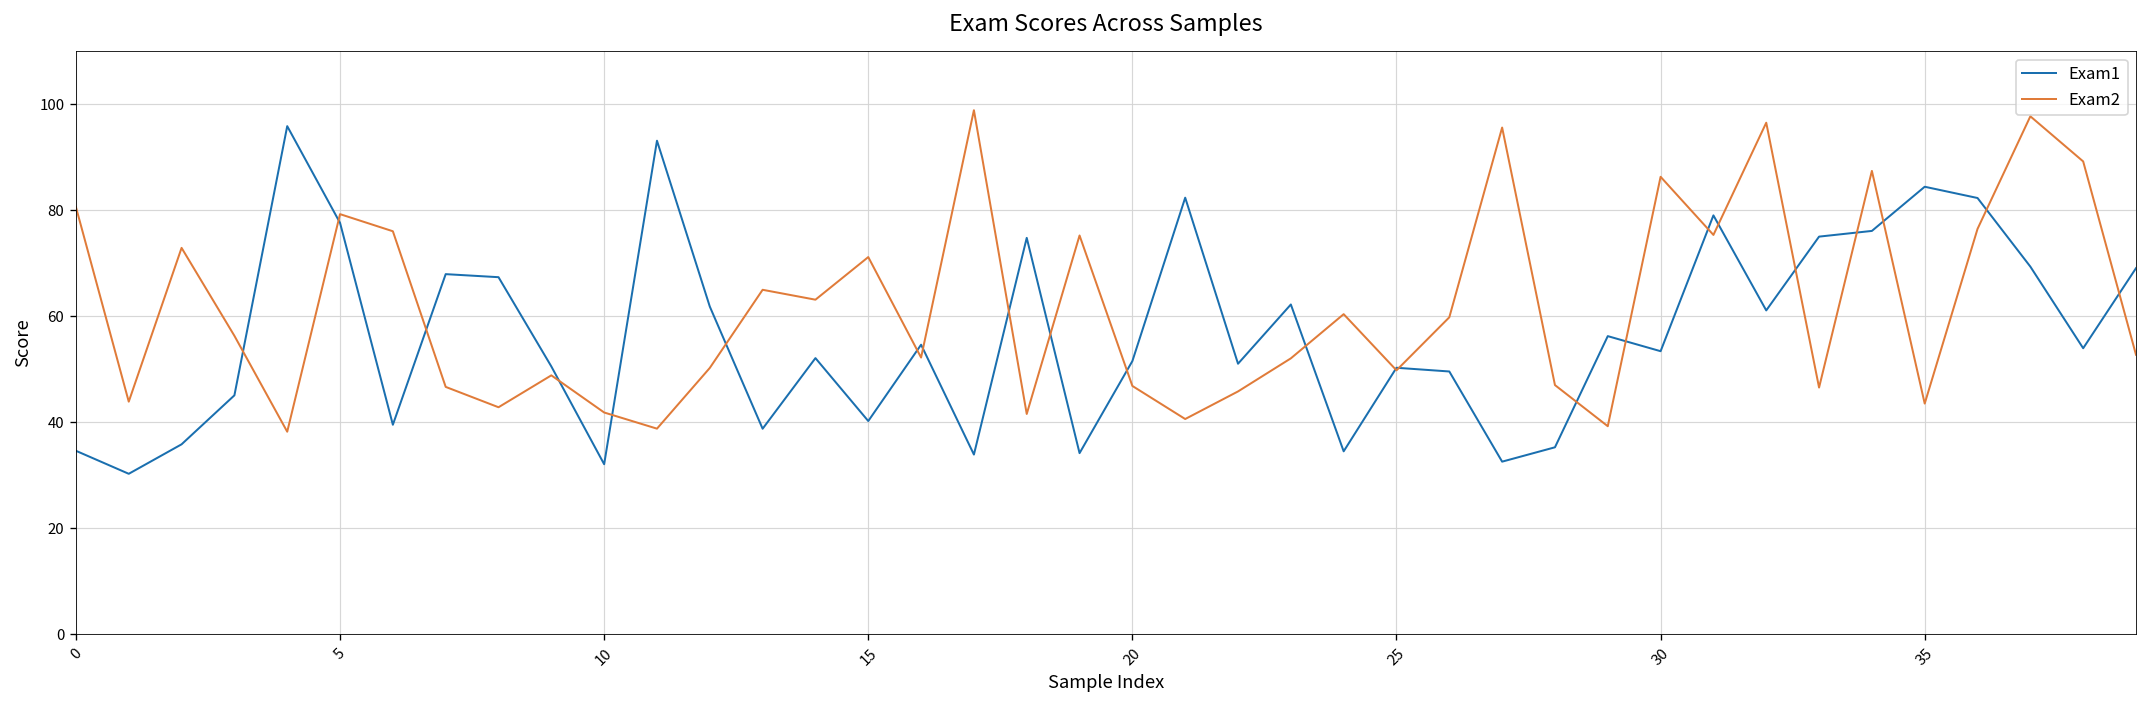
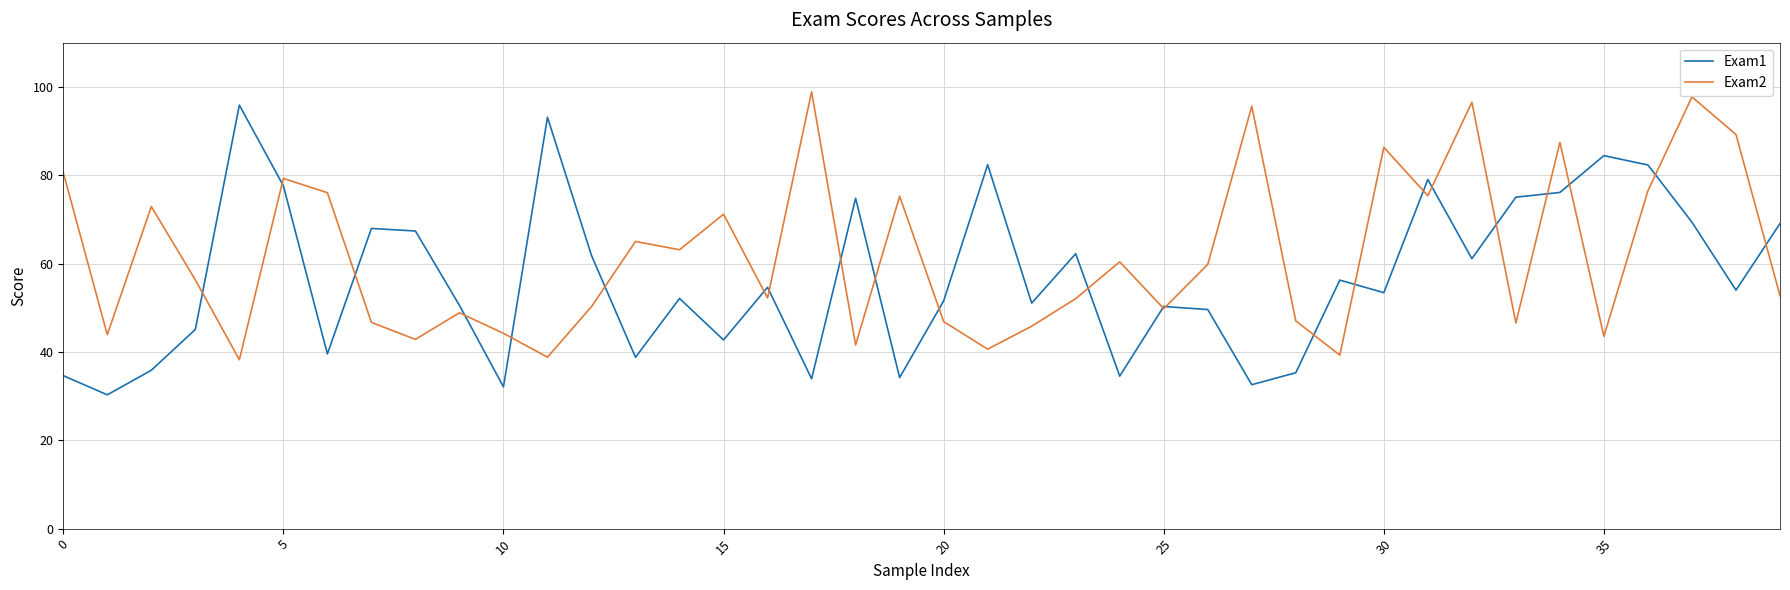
Exam2, 10: 42 -> 44
Exam1, 15: 40 -> 43
